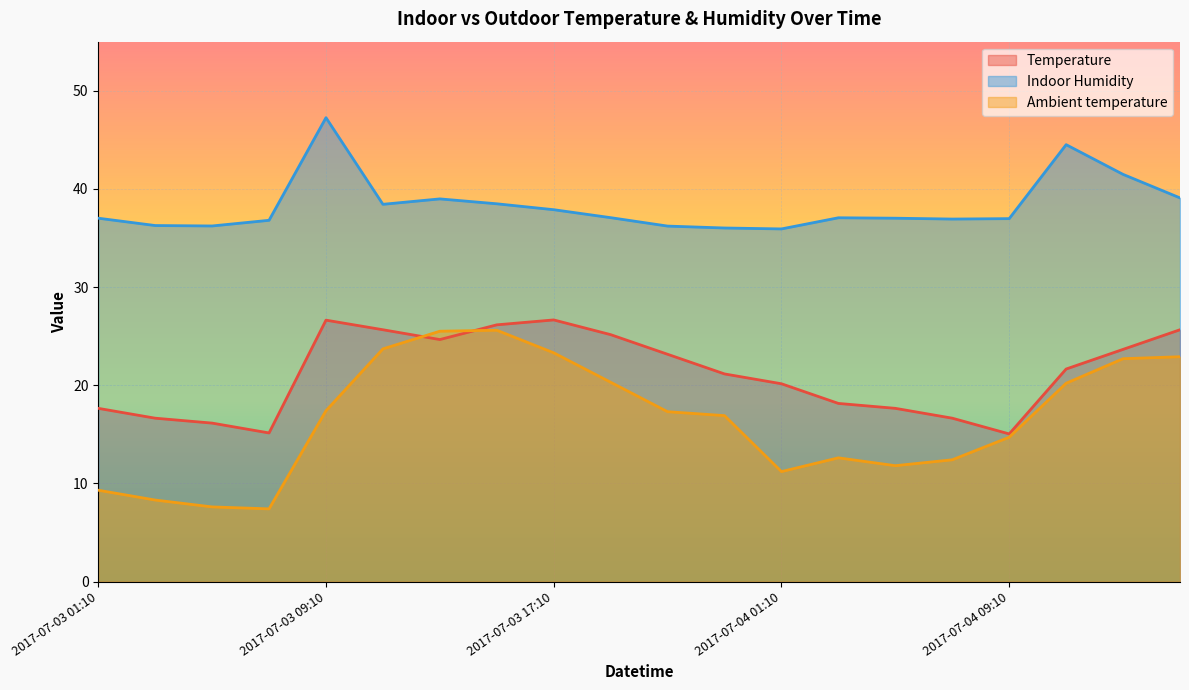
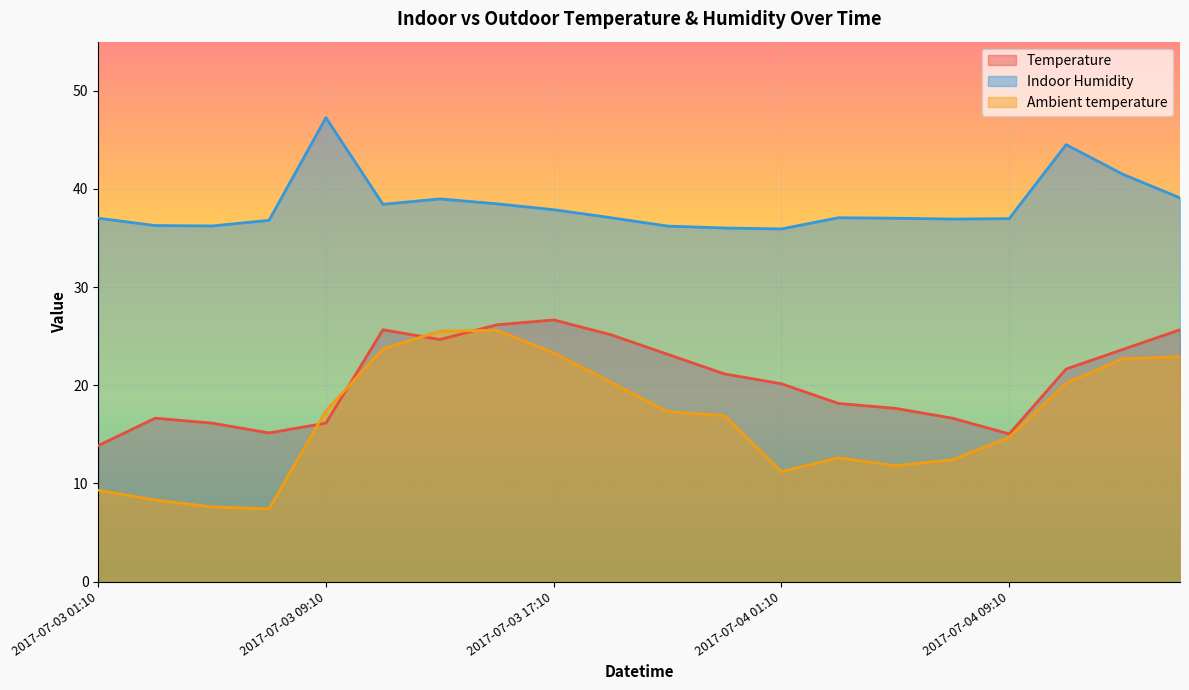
Temperature, 2017-07-03 01:10: 18 -> 14
Temperature, 2017-07-03 09:10: 27 -> 16
